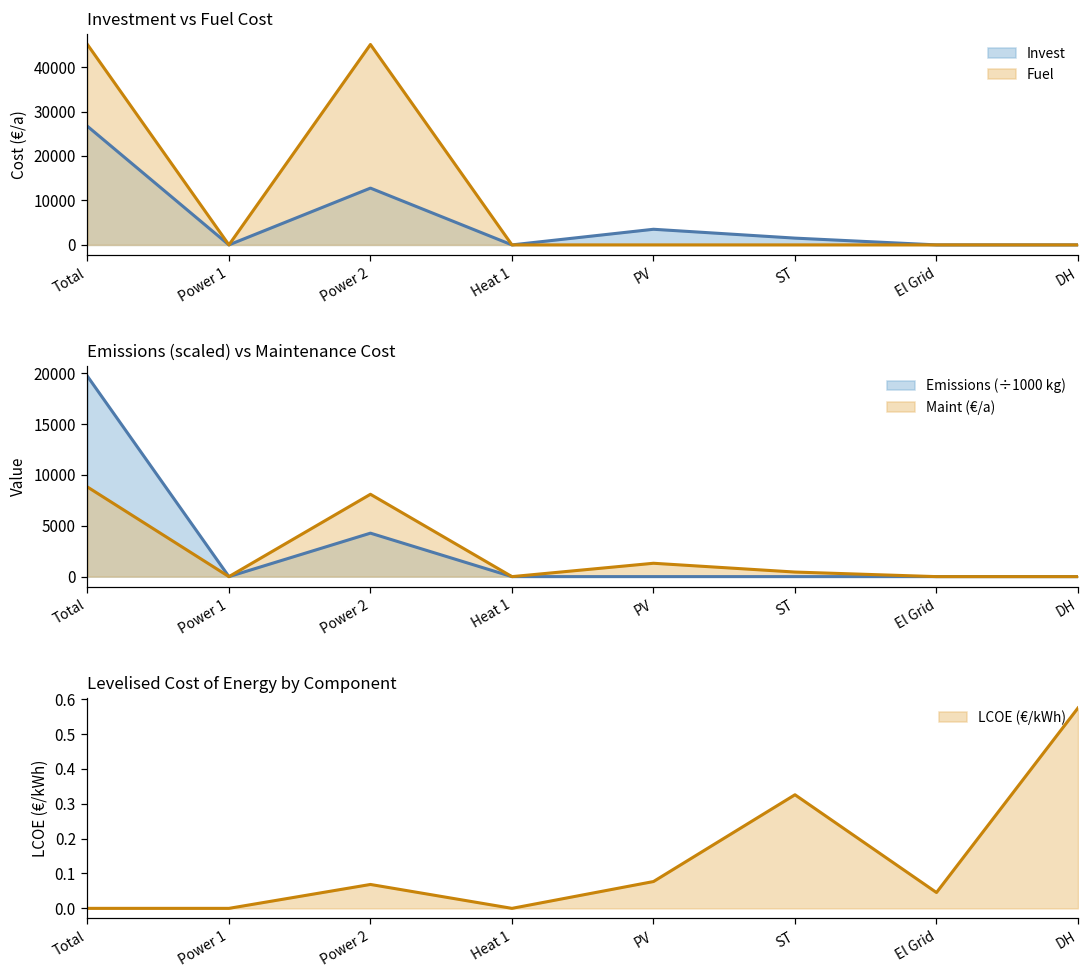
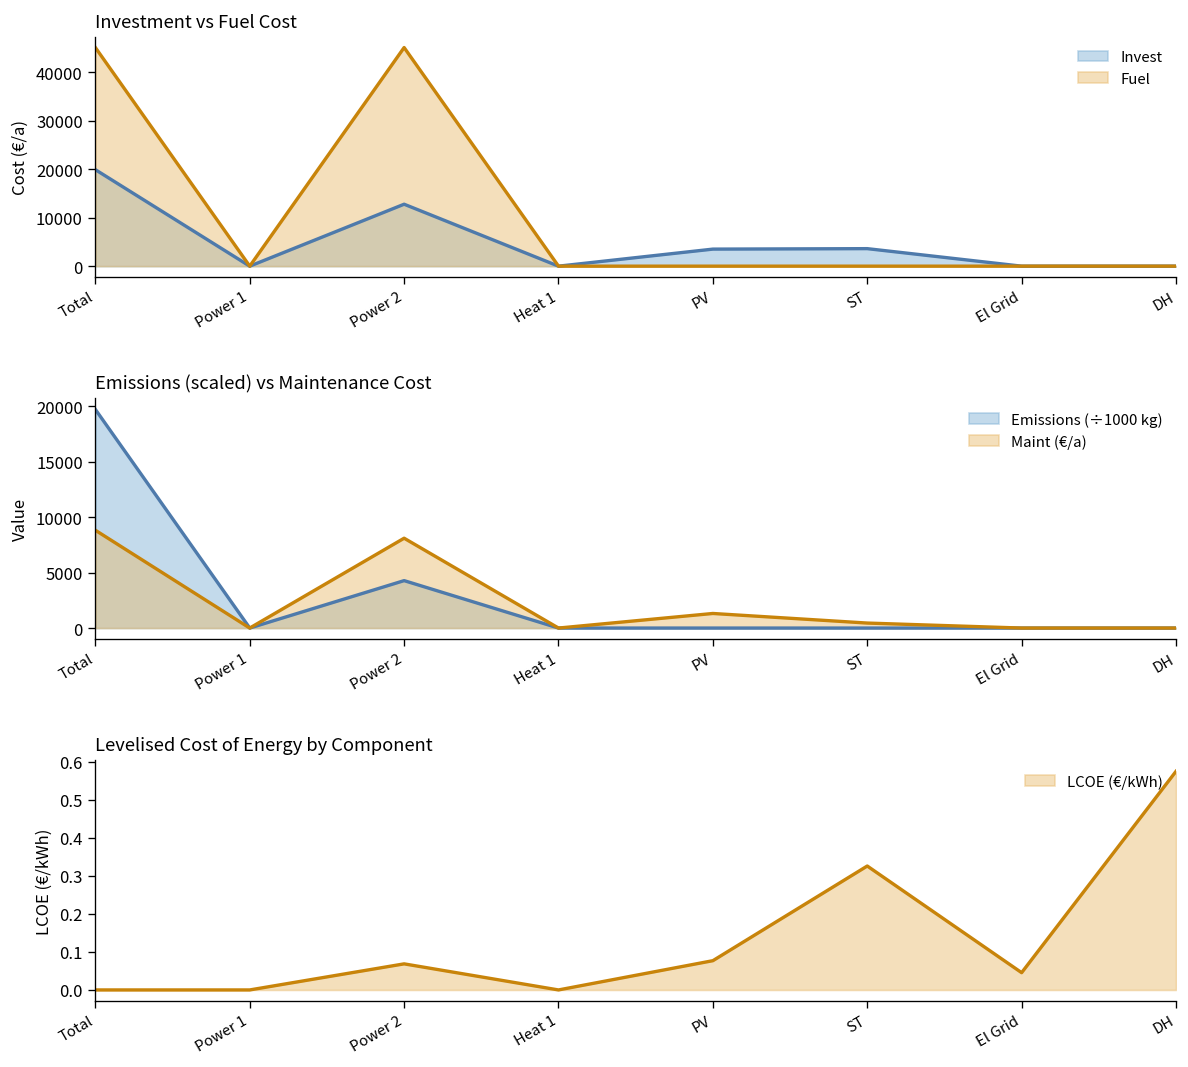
Investment vs Fuel Cost, Invest, Total: 27000 -> 20000
Investment vs Fuel Cost, Invest, ST: 2000 -> 4000
